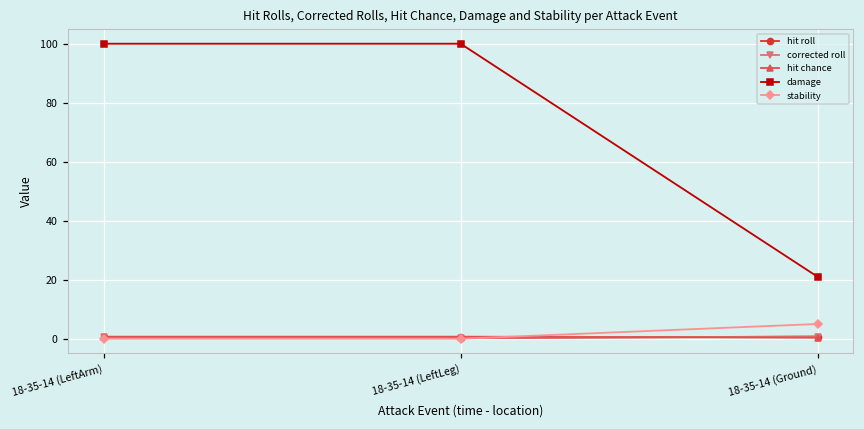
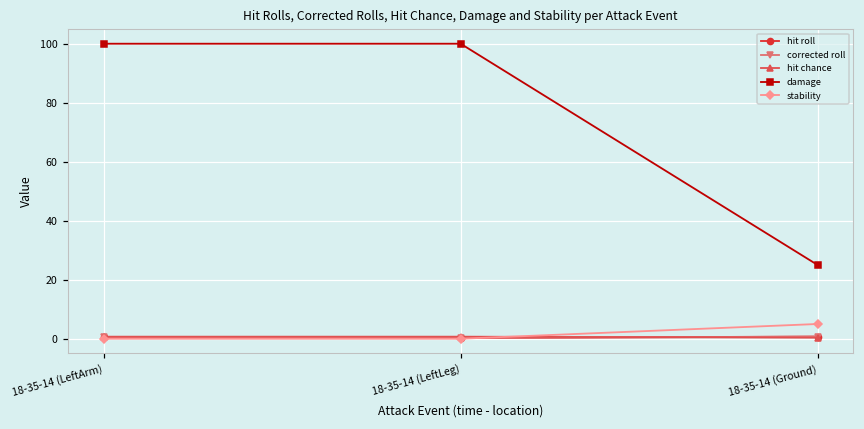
damage, 18-35-14 (Ground): 21 -> 25
